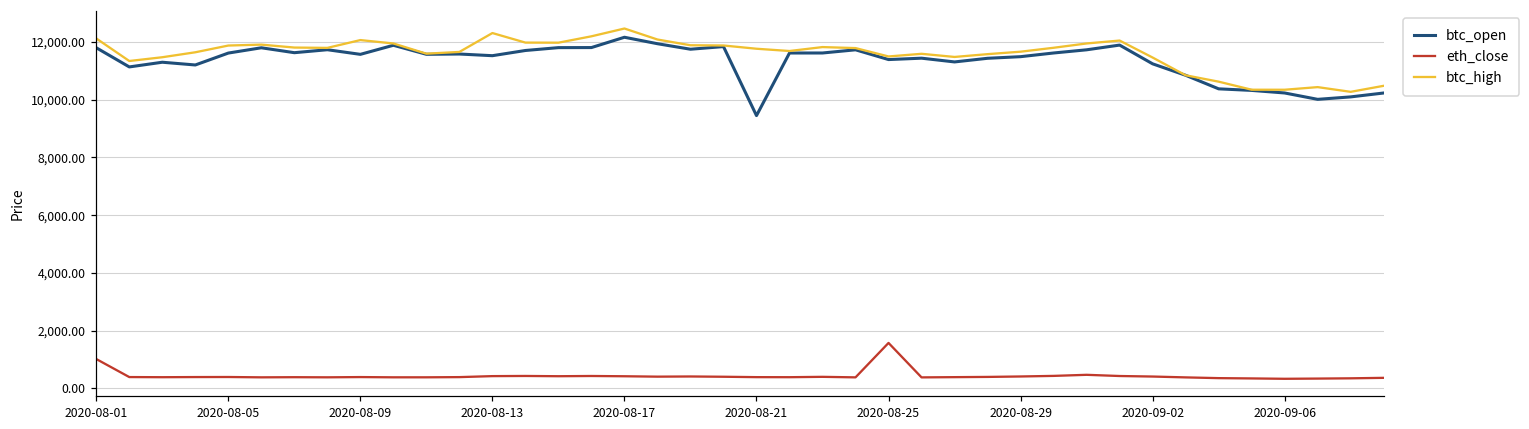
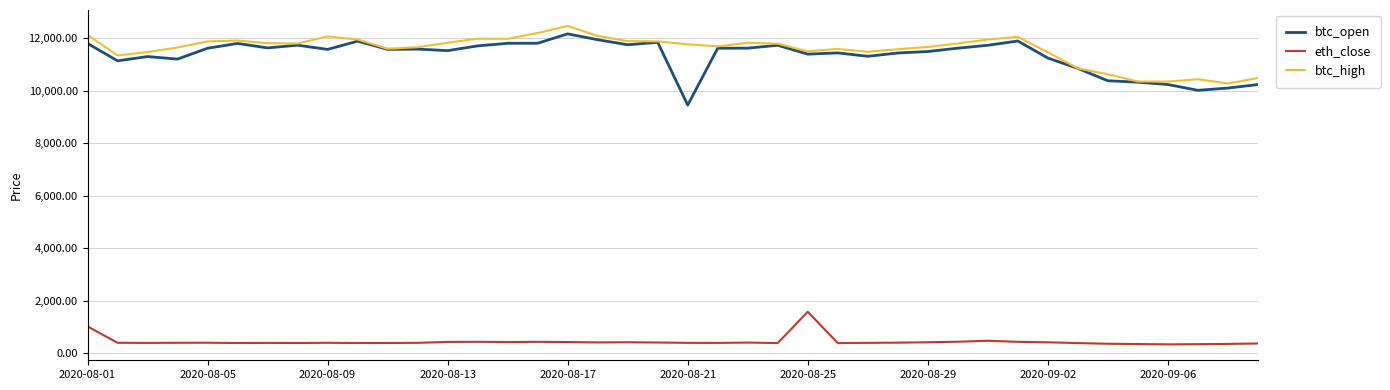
btc_high, 2020-08-13: 12,300 -> 11,800
